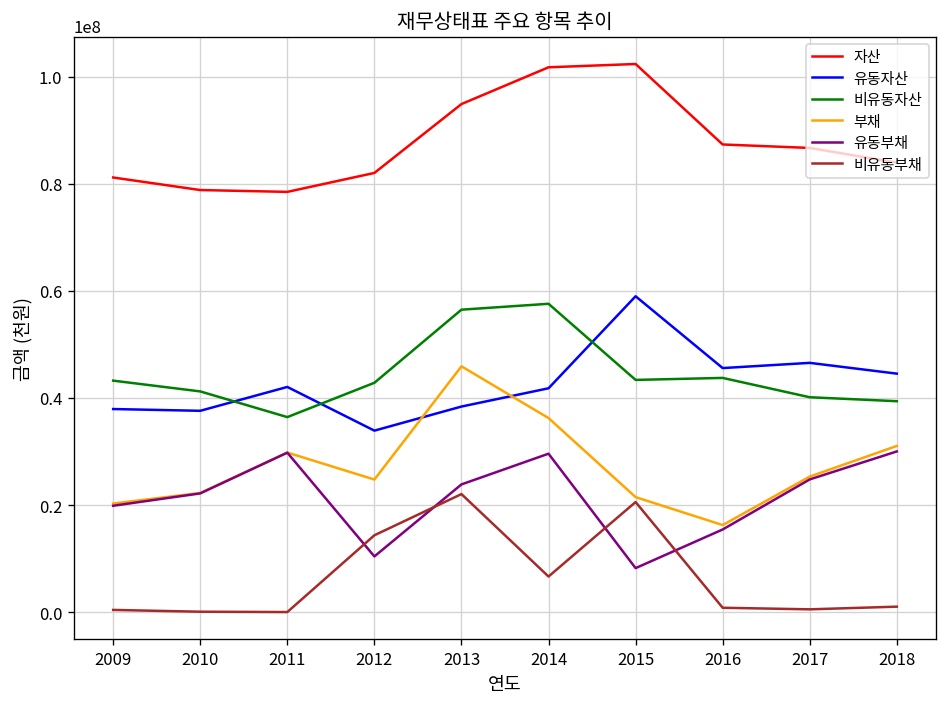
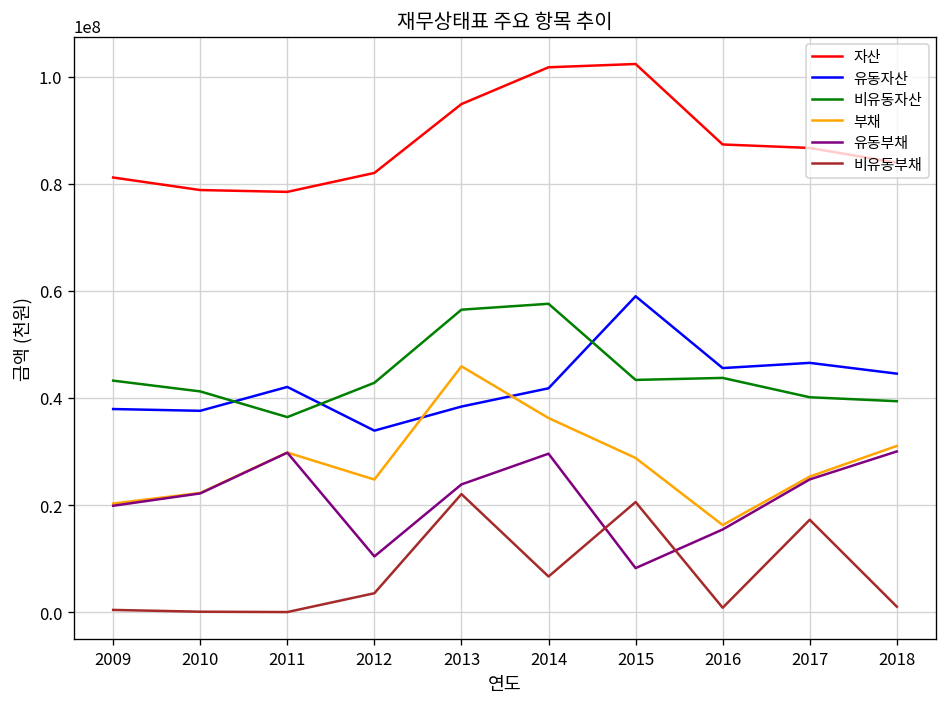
비유동부채, 2012: 14000000 -> 4000000
부채, 2015: 21000000 -> 29000000
비유동부채, 2017: 1000000 -> 17000000
